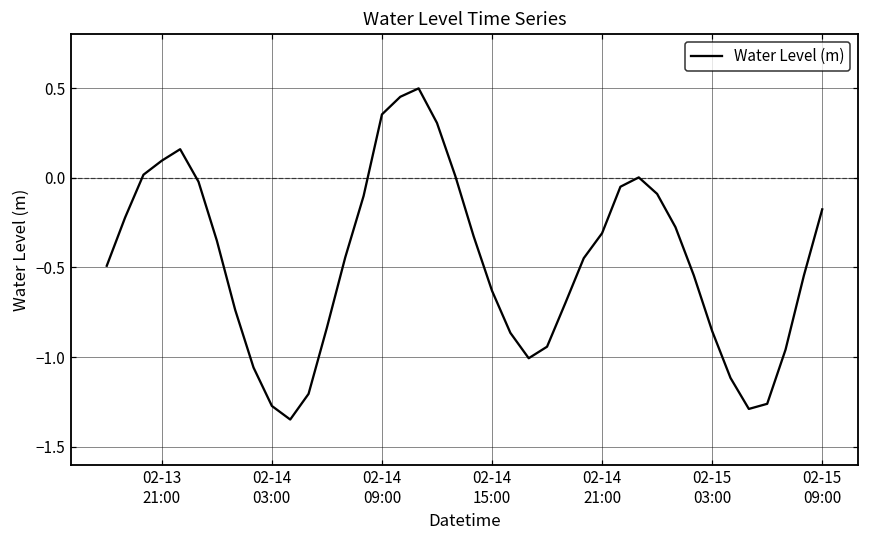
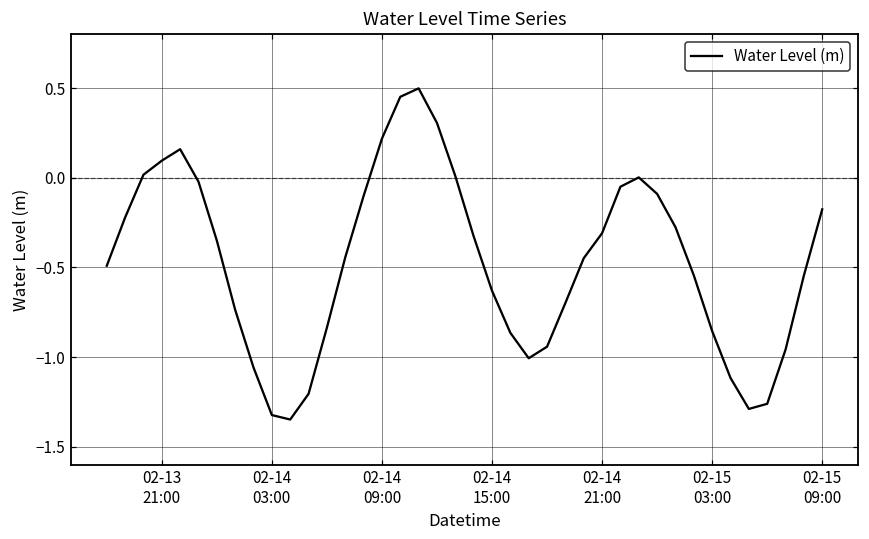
02-14 03:00: -1.27 -> -1.32
02-14 09:00: 0.35 -> 0.22
